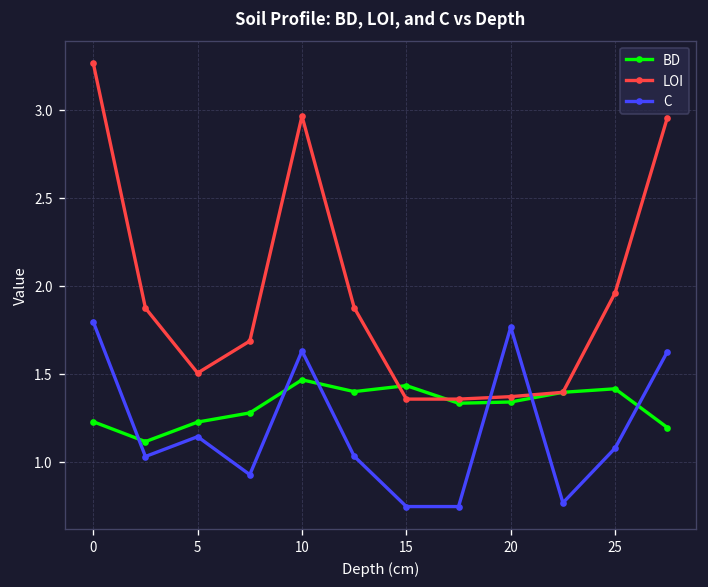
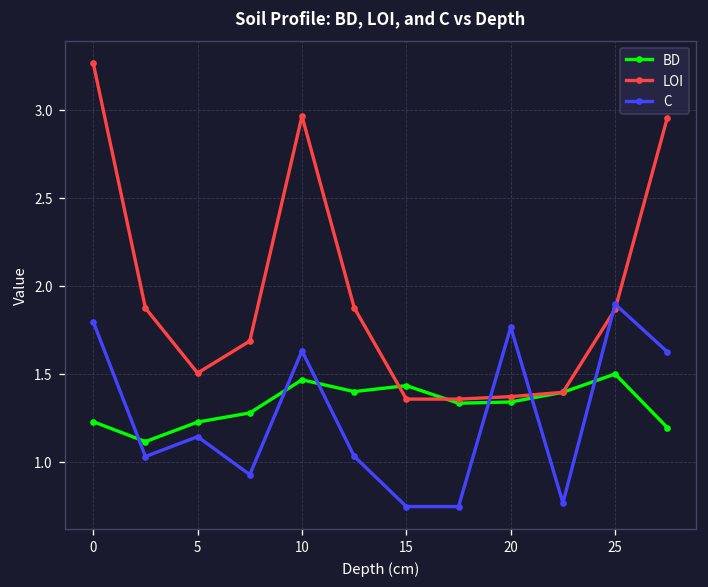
BD, 25: 1.42 -> 1.50
LOI, 25: 1.96 -> 1.87
C, 25: 1.08 -> 1.90
